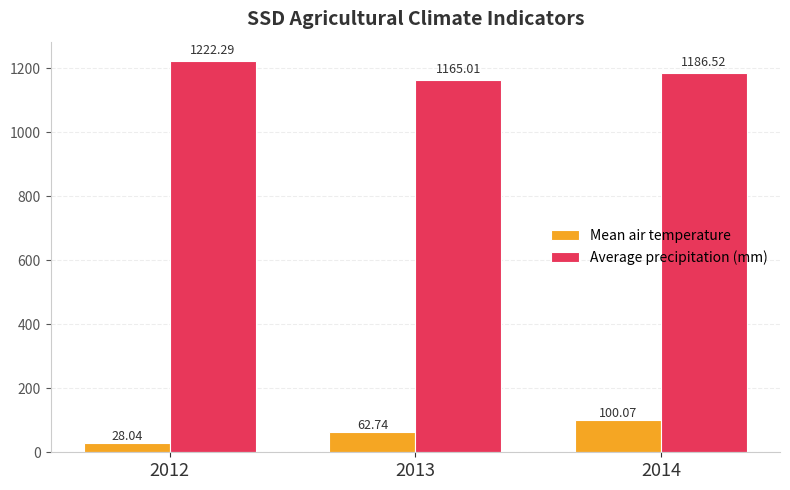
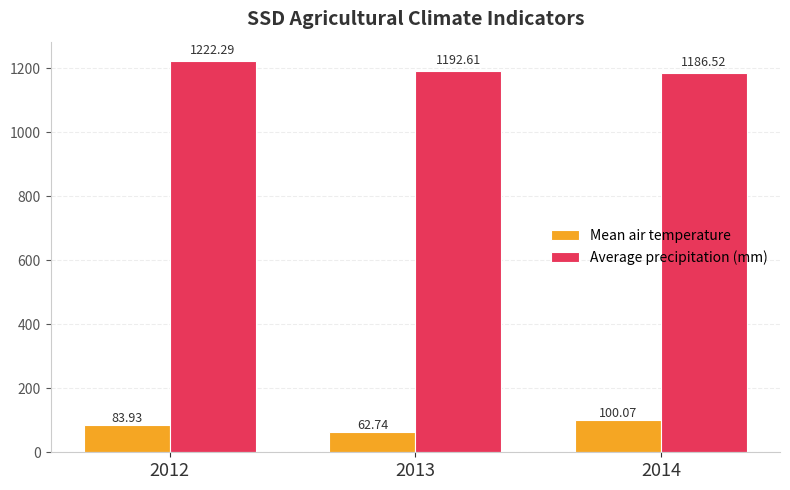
Mean air temperature, 2012: 28.04 -> 83.93
Average precipitation (mm), 2013: 1165.01 -> 1192.61
